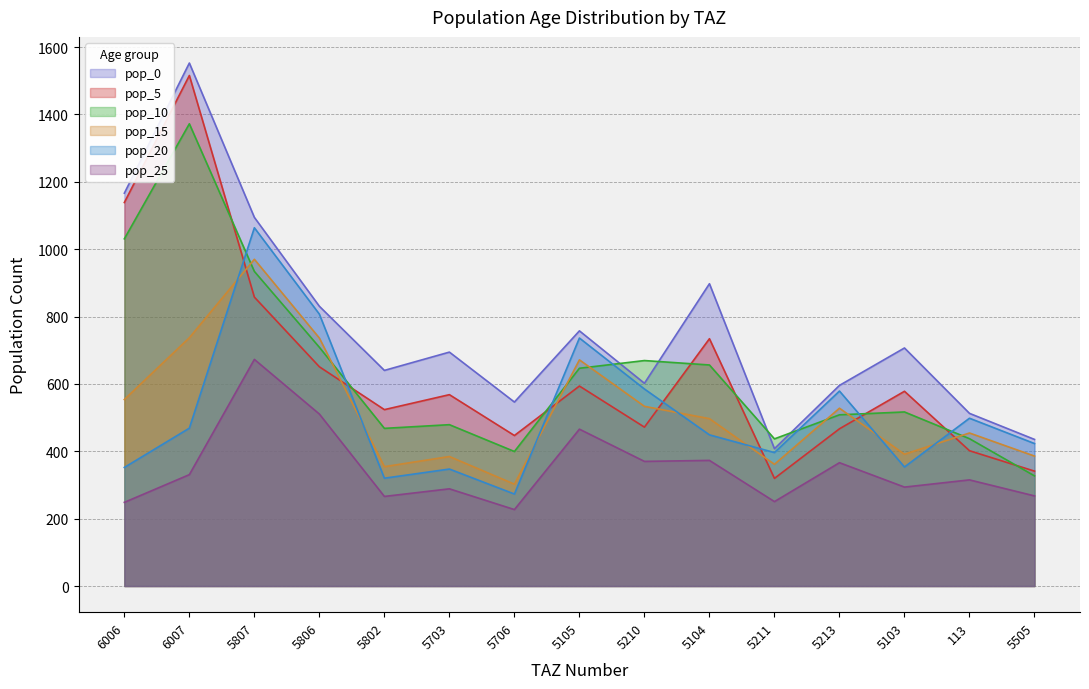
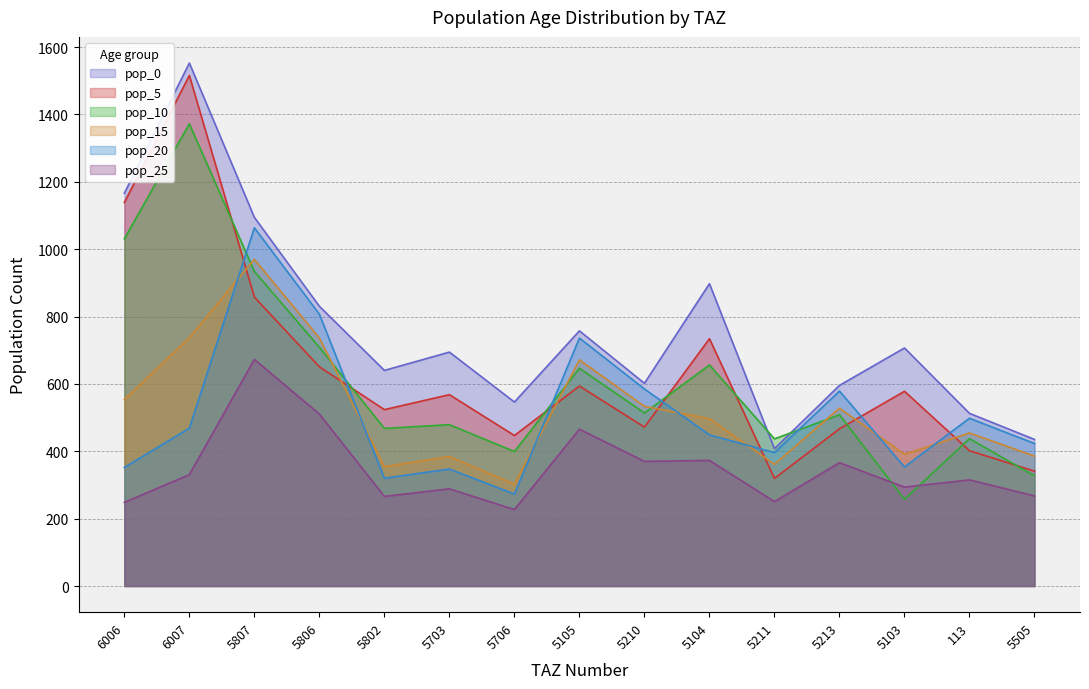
pop_10, 5210: 670 -> 510
pop_10, 5103: 520 -> 260
